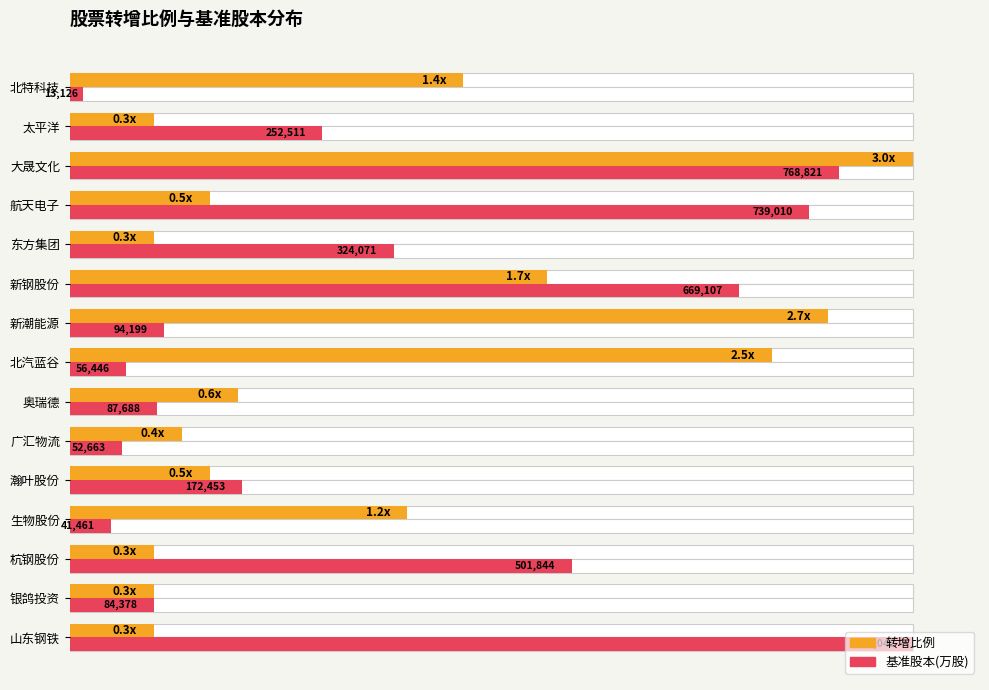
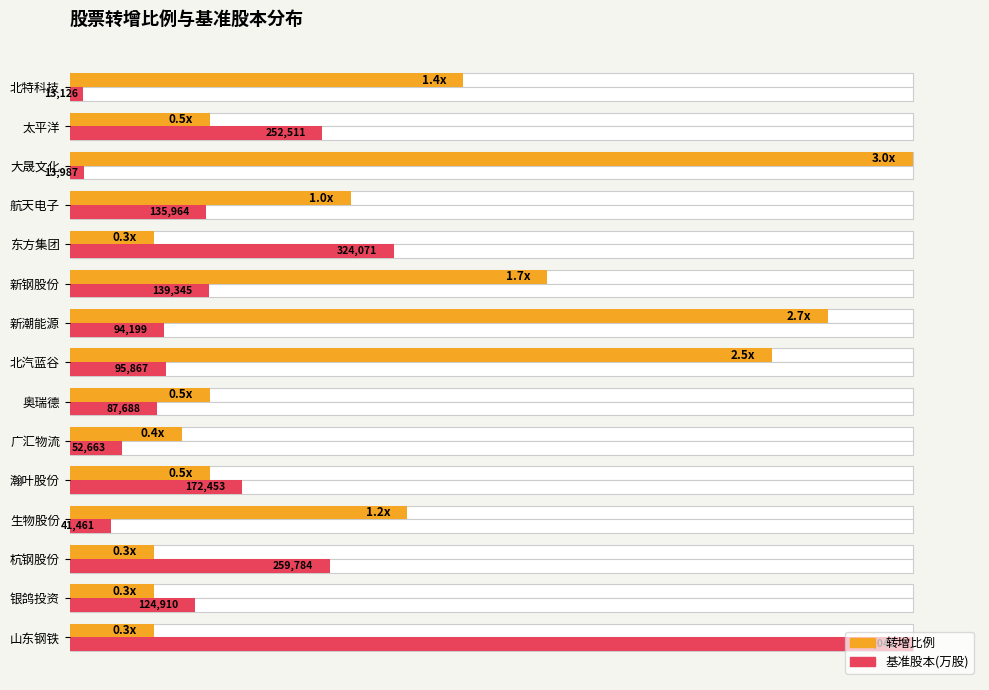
转增比例, 太平洋: 0.3x -> 0.5x
基准股本(万股), 大晟文化: 768,821 -> 13,987
转增比例, 航天电子: 0.5x -> 1.0x
基准股本(万股), 航天电子: 739,010 -> 135,964
基准股本(万股), 新钢股份: 669,107 -> 139,345
基准股本(万股), 北汽蓝谷: 56,446 -> 95,867
转增比例, 奥瑞德: 0.6x -> 0.5x
基准股本(万股), 杭钢股份: 501,844 -> 259,784
基准股本(万股), 银鸽投资: 84,378 -> 124,910
